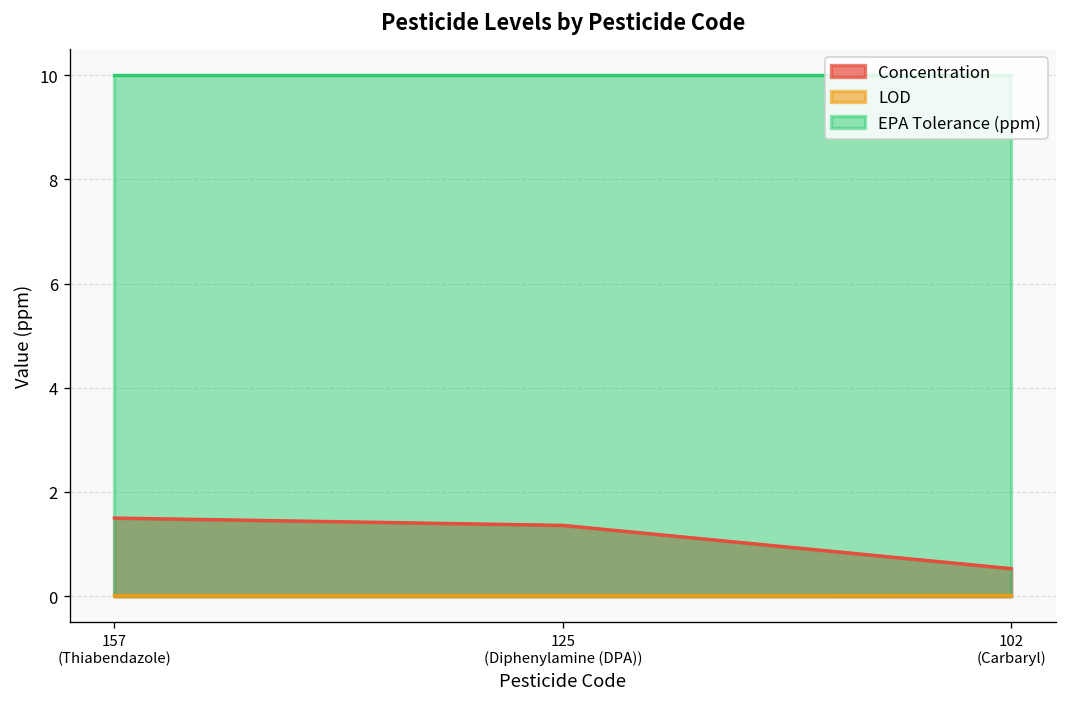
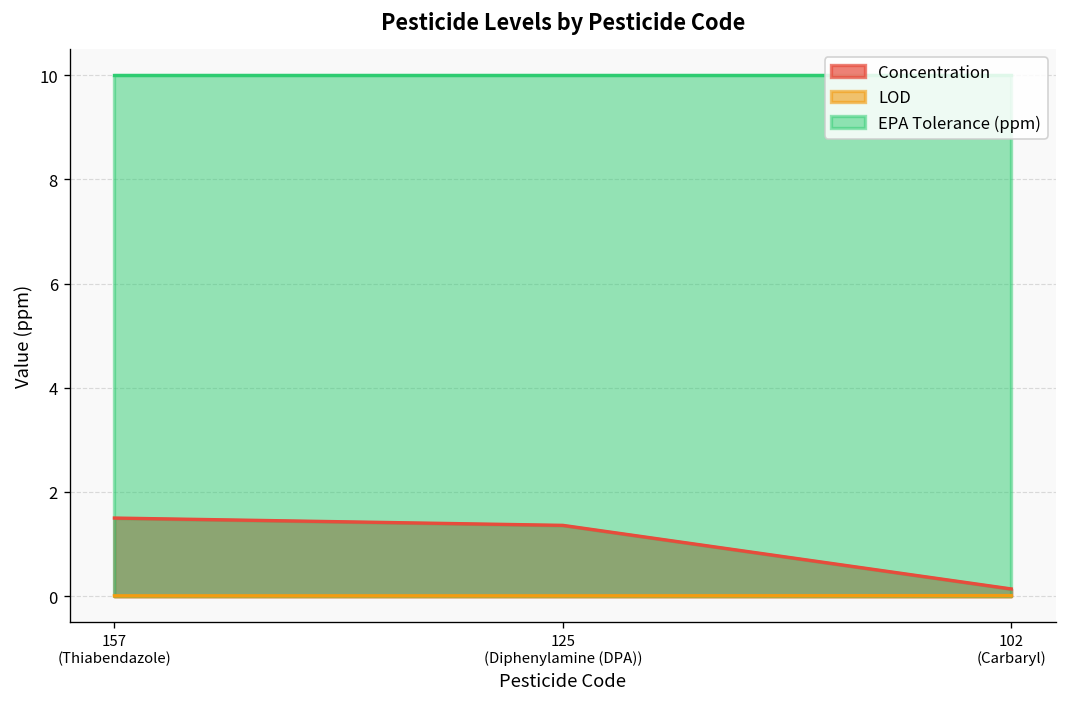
Concentration, 102 (Carbaryl): 0.5 -> 0.1
